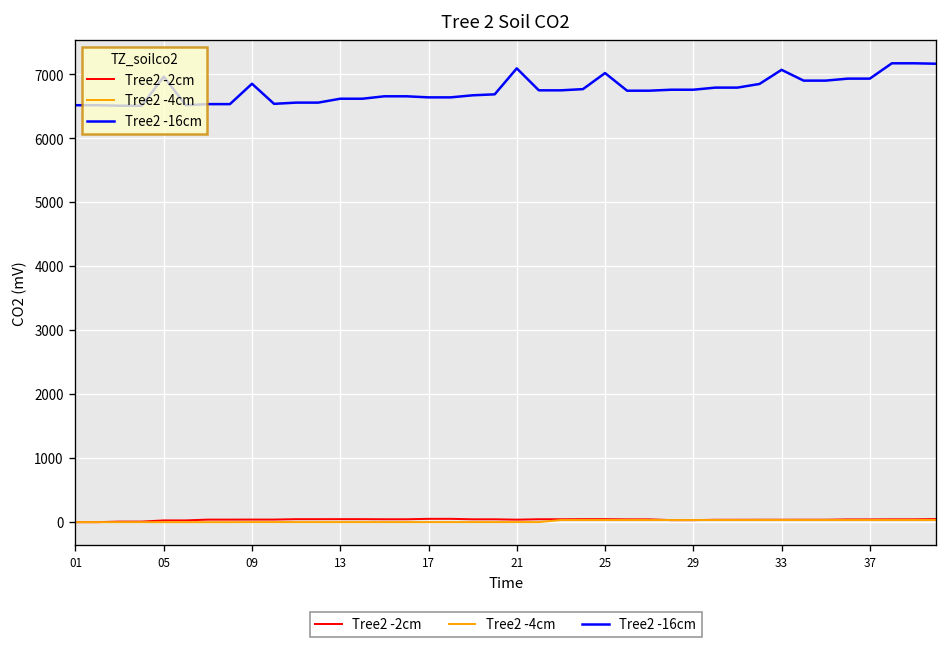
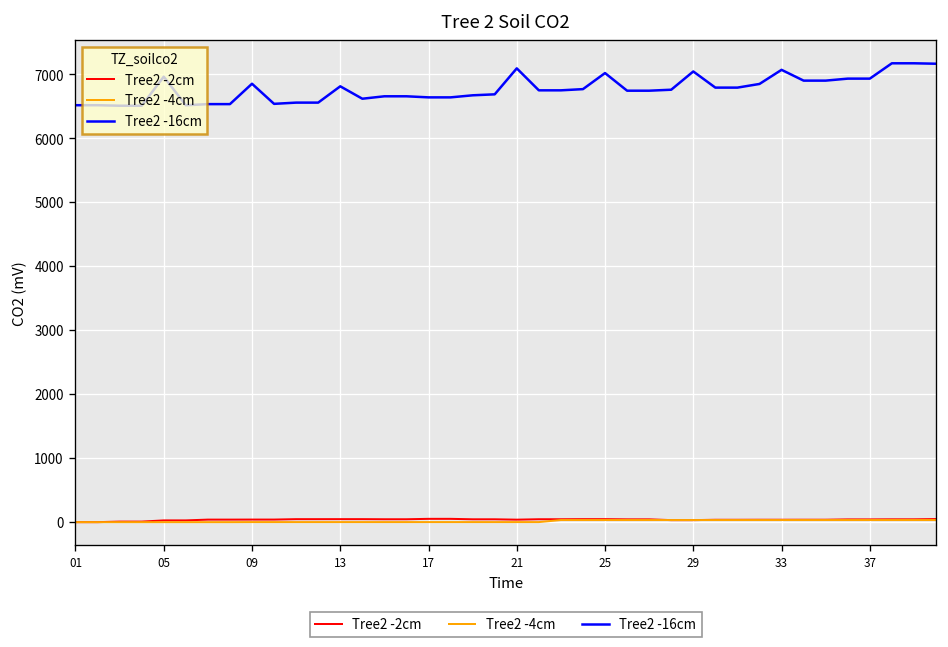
Tree2 -16cm, 13: 6600 -> 6800
Tree2 -16cm, 29: 6800 -> 7000
